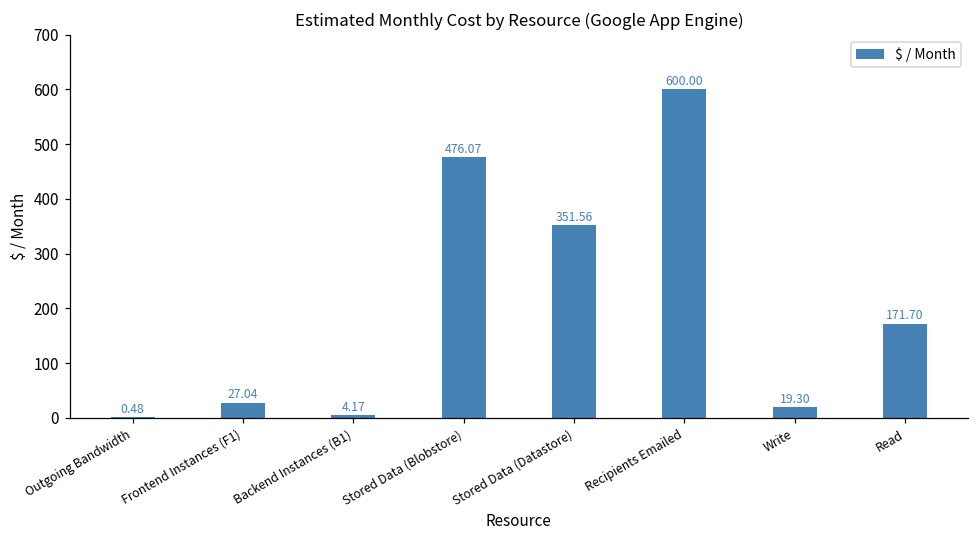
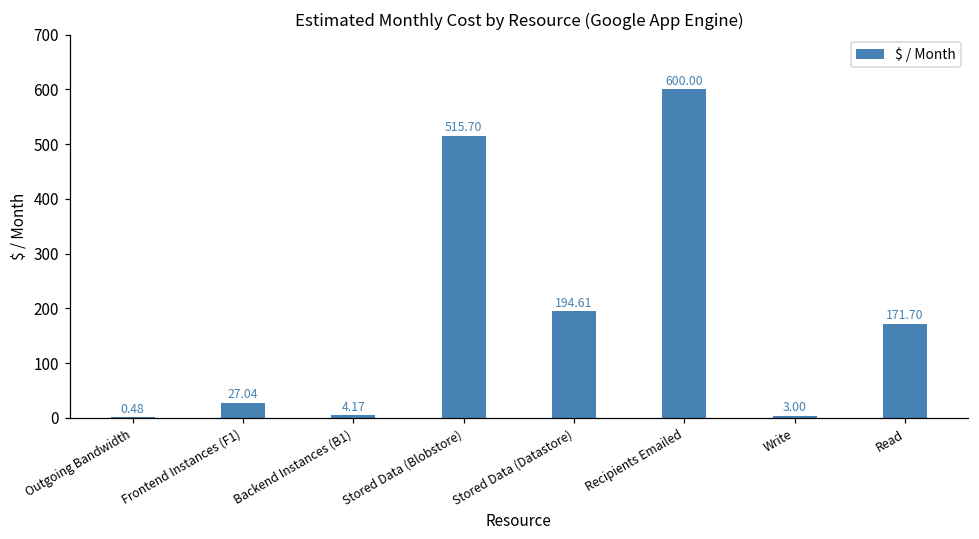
Stored Data (Blobstore): 476.07 -> 515.70
Stored Data (Datastore): 351.56 -> 194.61
Write: 19.30 -> 3.00
